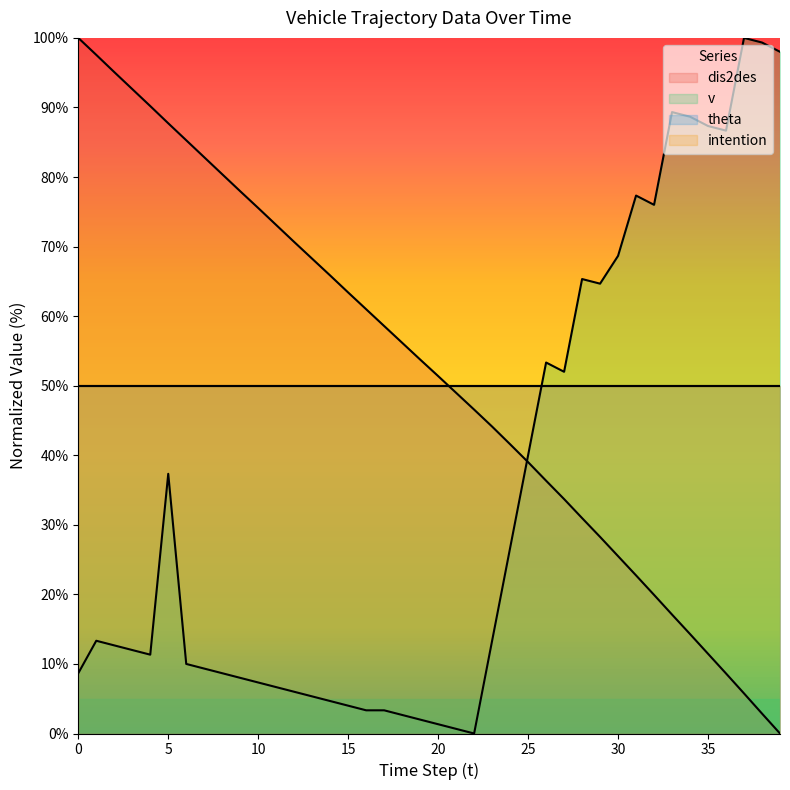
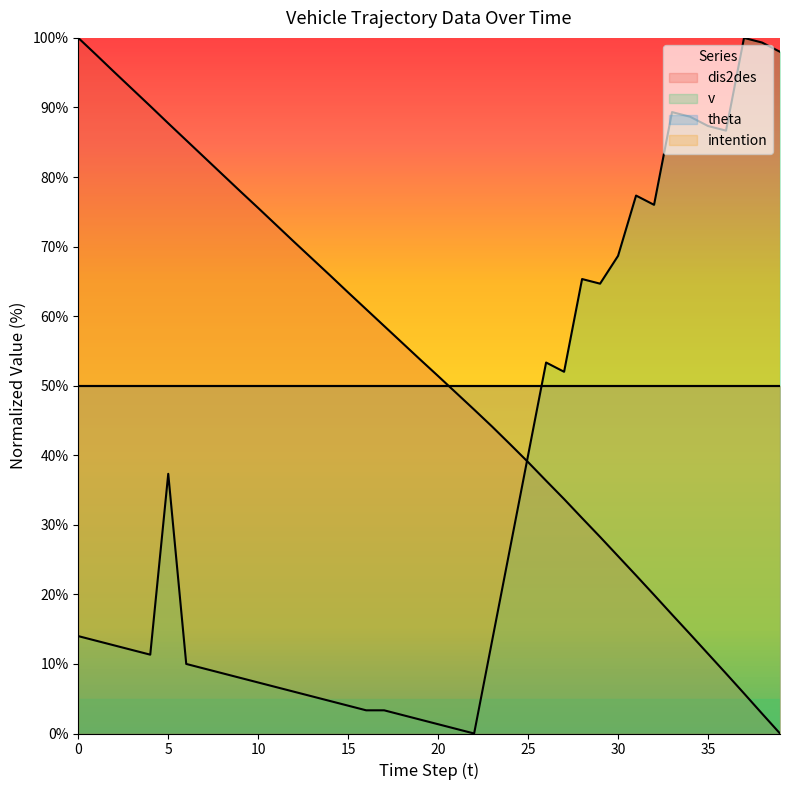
v, 0: 9% -> 14%
